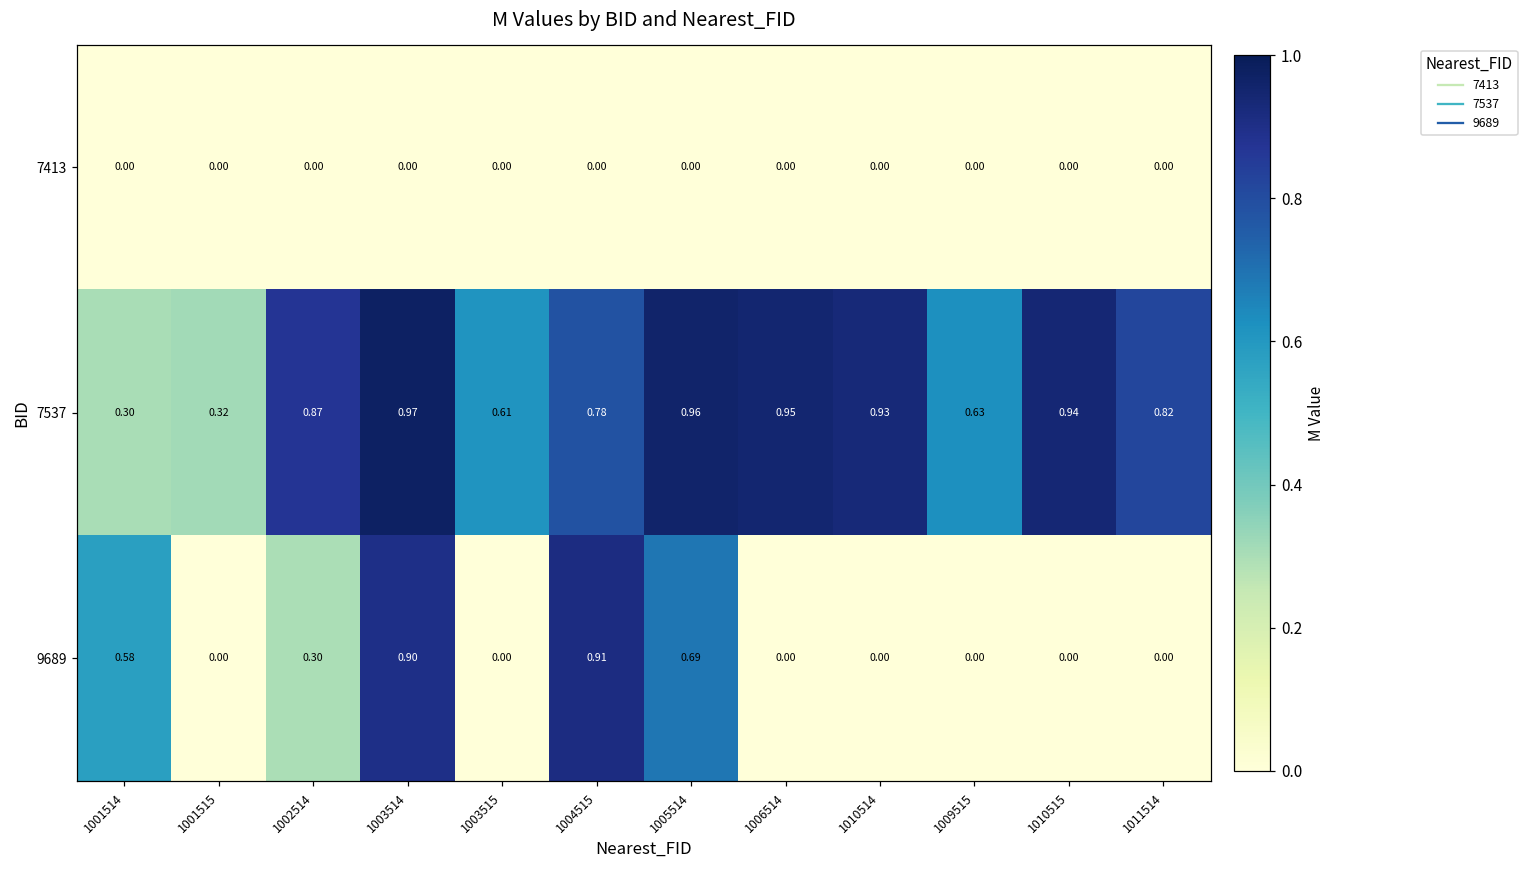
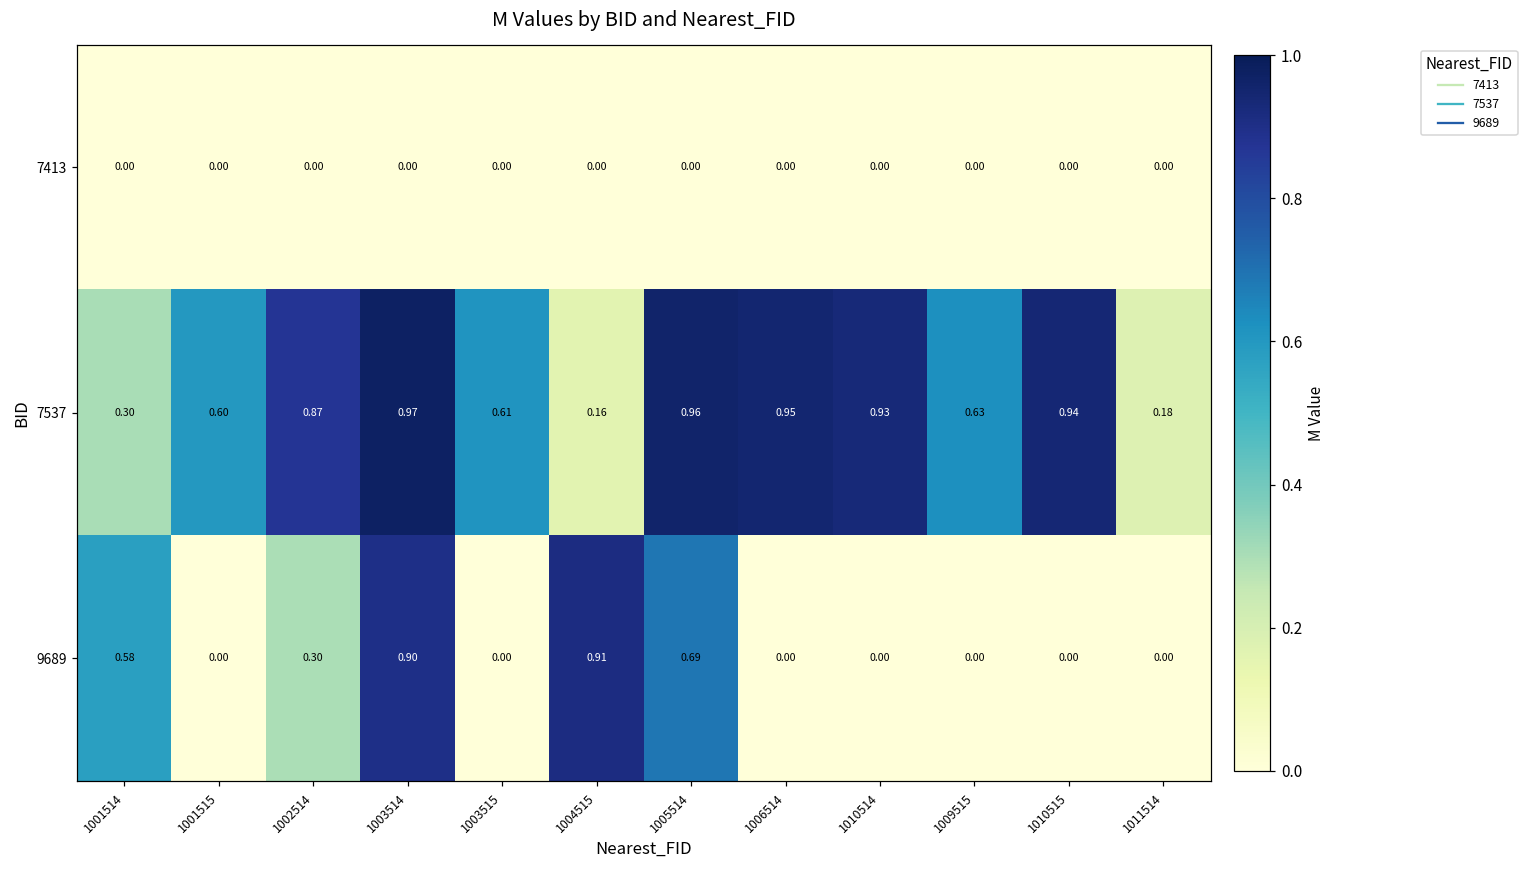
7537, 1001515: 0.32 -> 0.60
7537, 1004515: 0.78 -> 0.16
7537, 1011514: 0.82 -> 0.18
